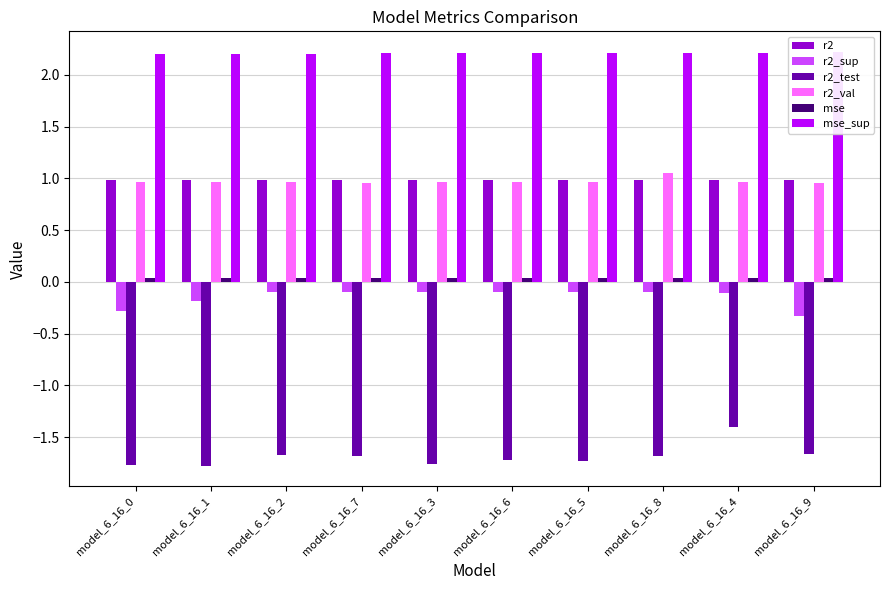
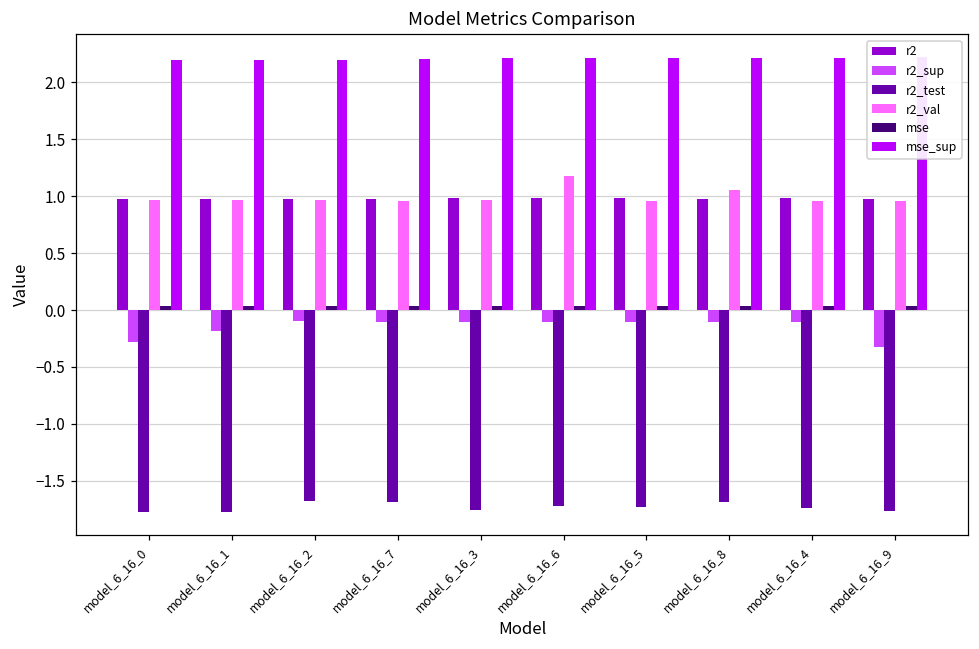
r2_val, model_6_16_6: 0.96 -> 1.18
r2_test, model_6_16_4: -1.40 -> -1.74
r2_test, model_6_16_9: -1.66 -> -1.76
